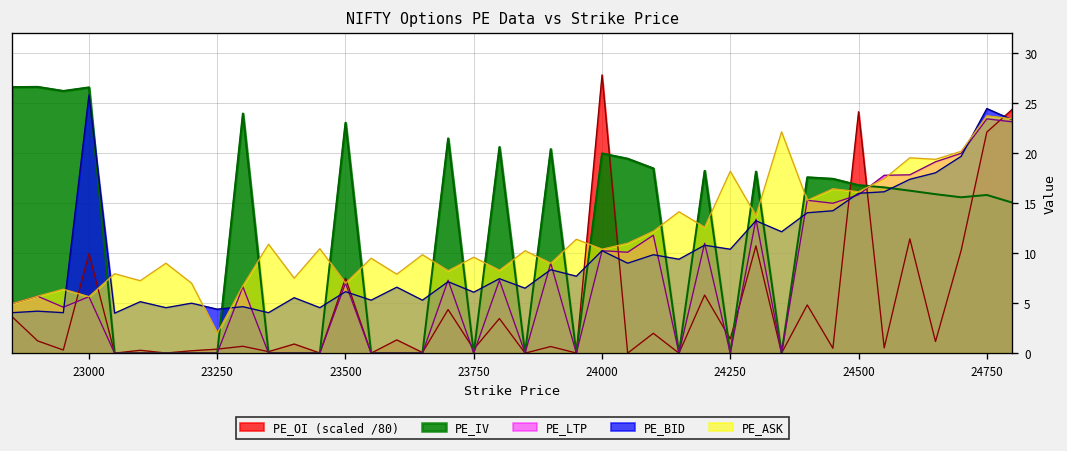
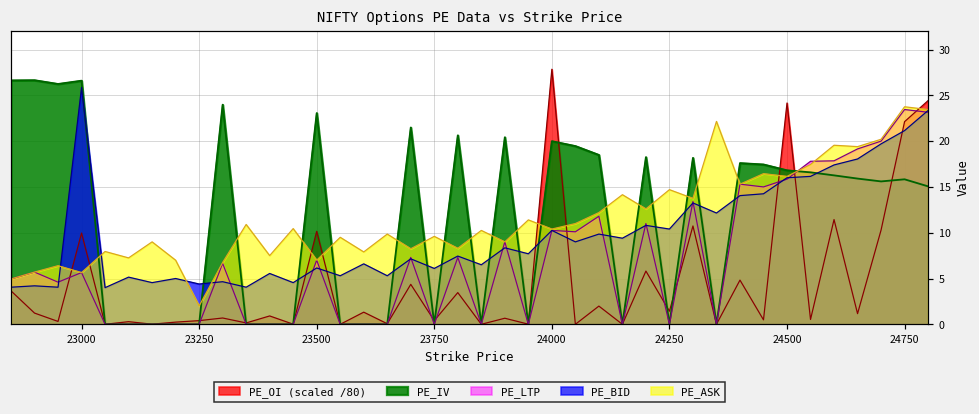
PE_OI (scaled /80), 23500: 8 -> 10
PE_ASK, 24250: 18 -> 15
PE_BID, 24750: 24 -> 21
